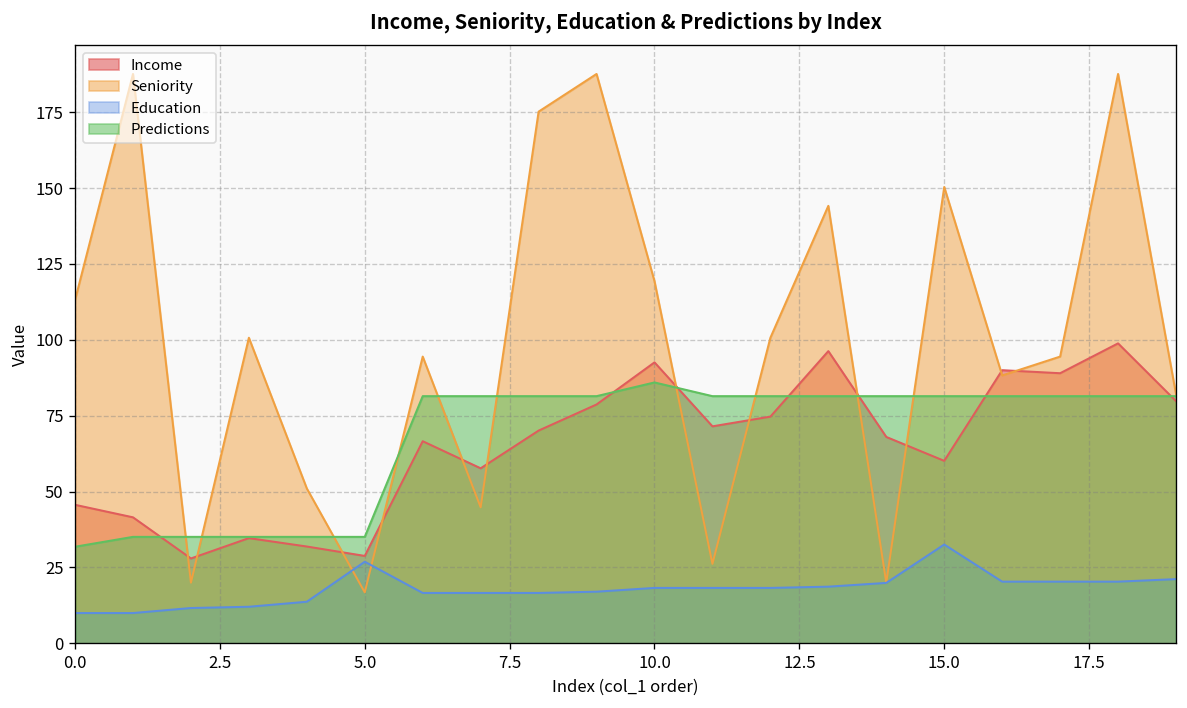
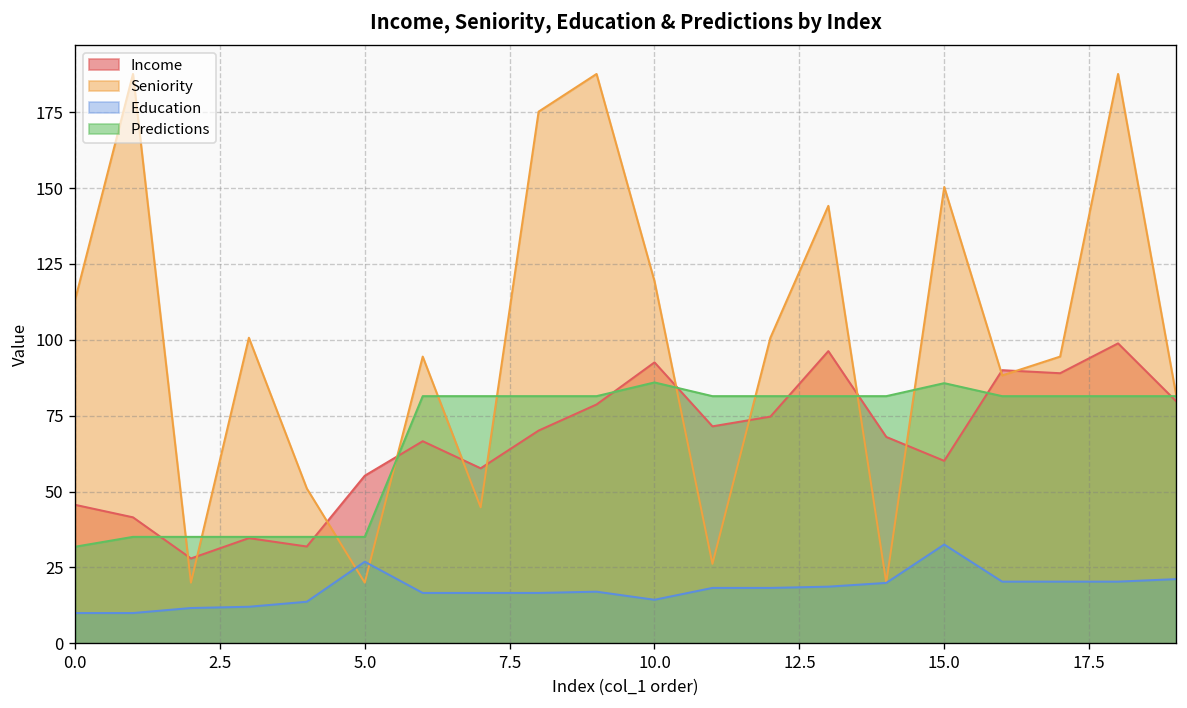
Income, 5.0: 29 -> 55
Seniority, 5.0: 17 -> 20
Education, 10.0: 18 -> 14
Predictions, 15.0: 81 -> 86
